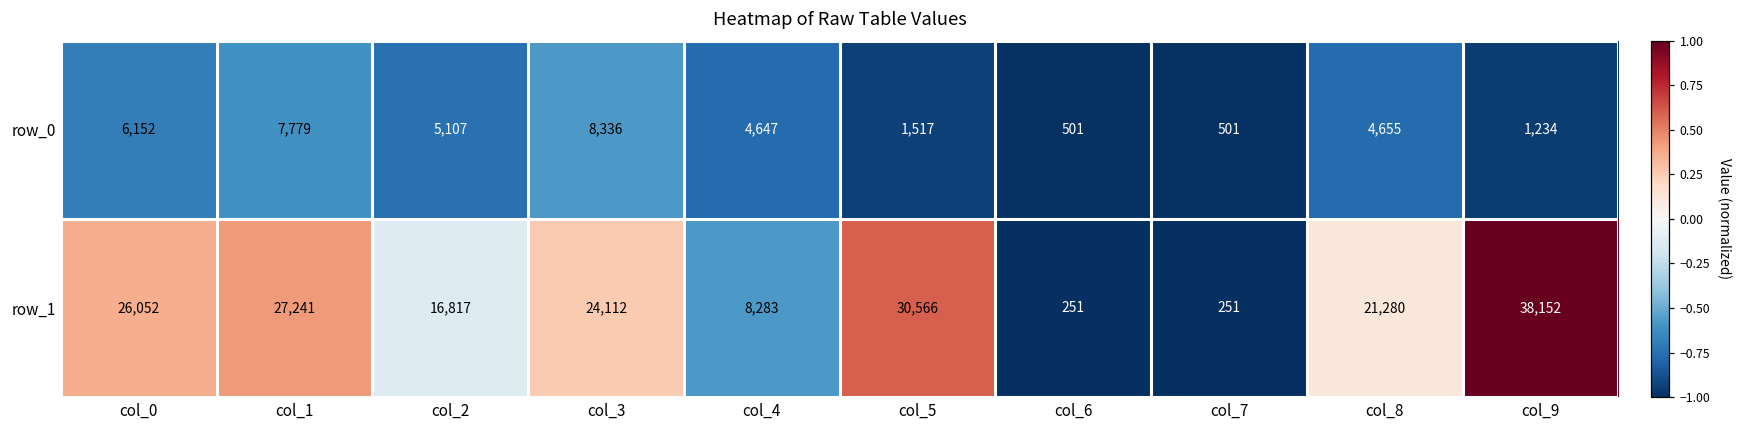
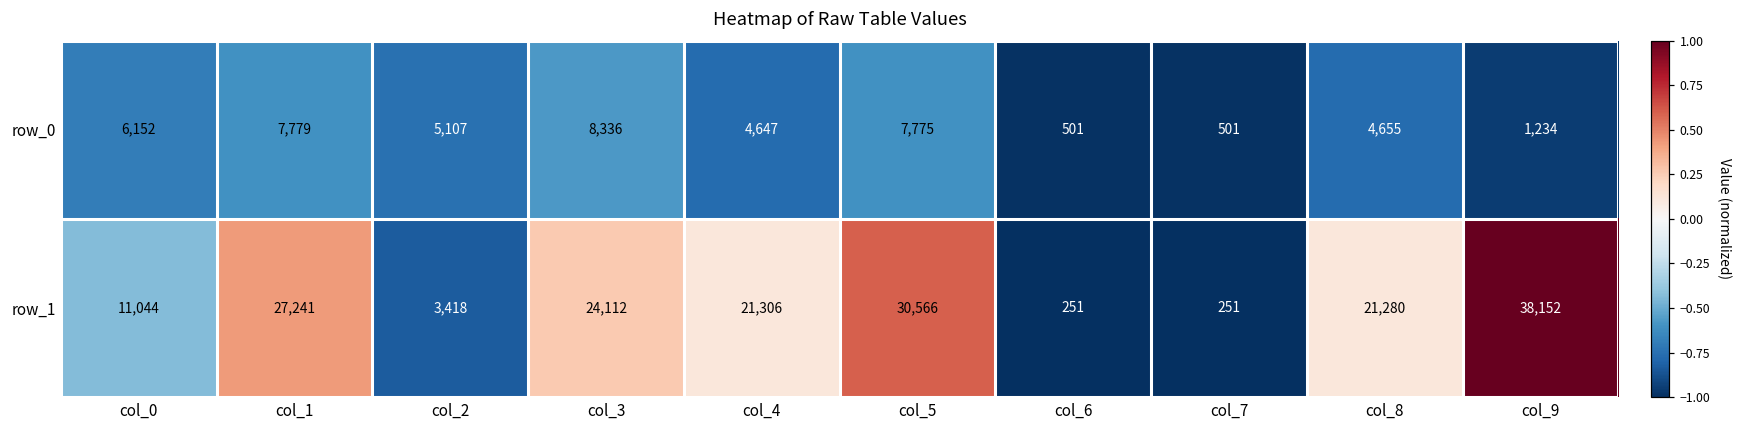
row_0, col_5: 1,517 -> 7,775
row_1, col_0: 26,052 -> 11,044
row_1, col_2: 16,817 -> 3,418
row_1, col_4: 8,283 -> 21,306
